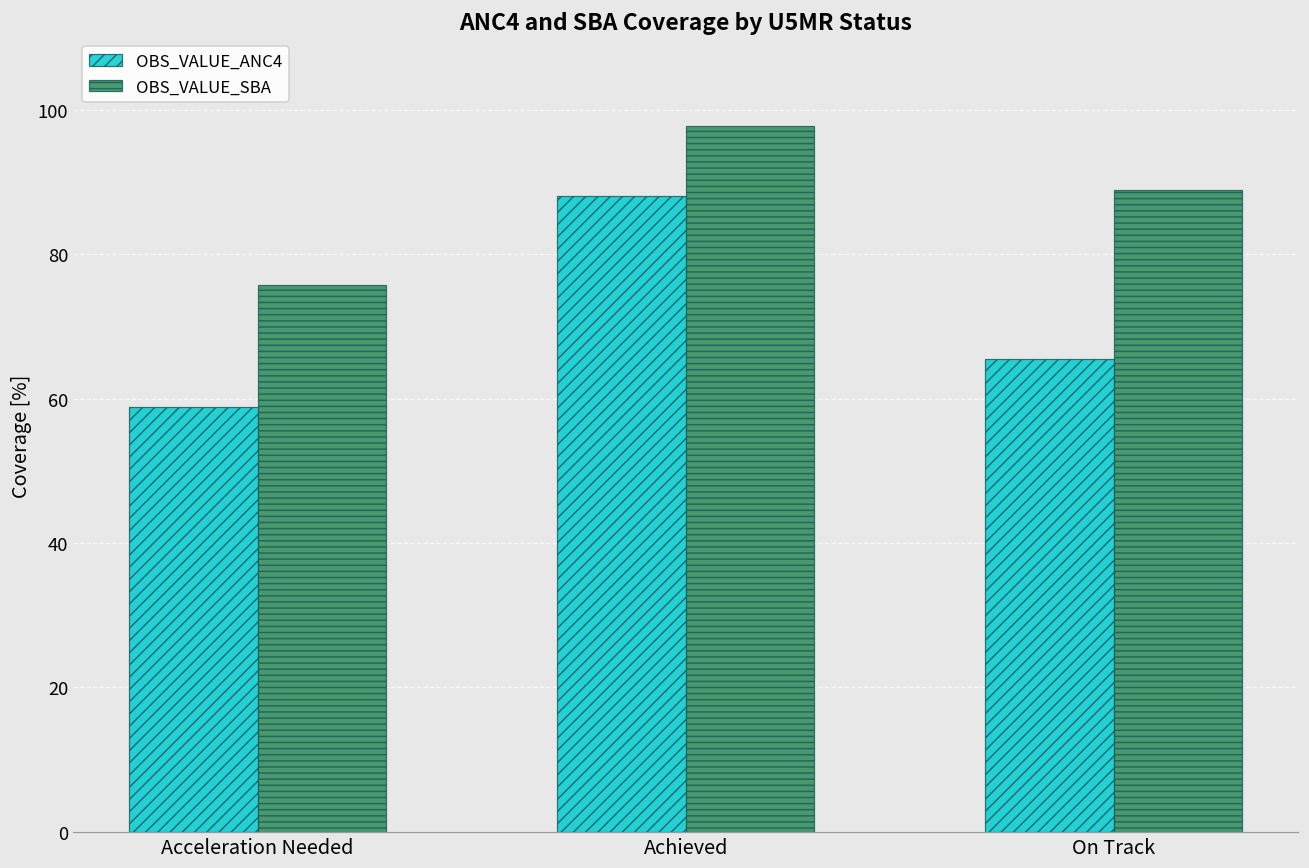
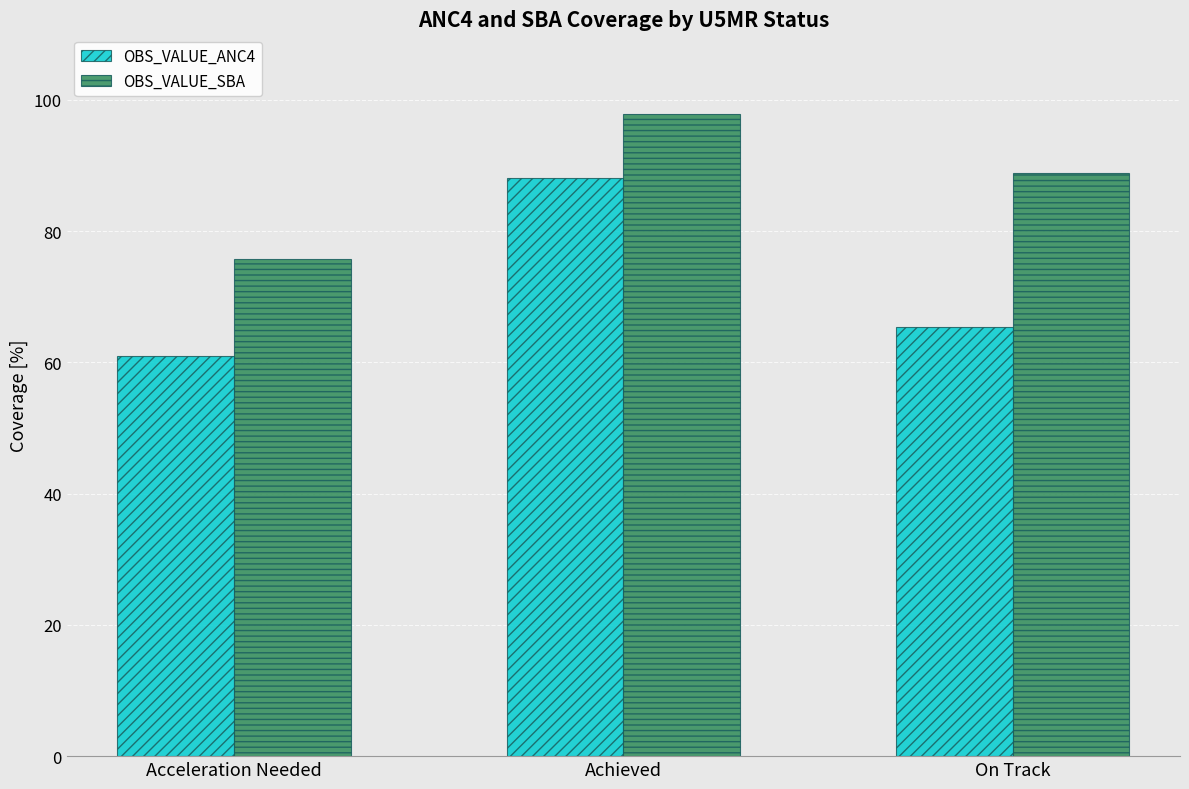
OBS_VALUE_ANC4, Acceleration Needed: 59 -> 61
